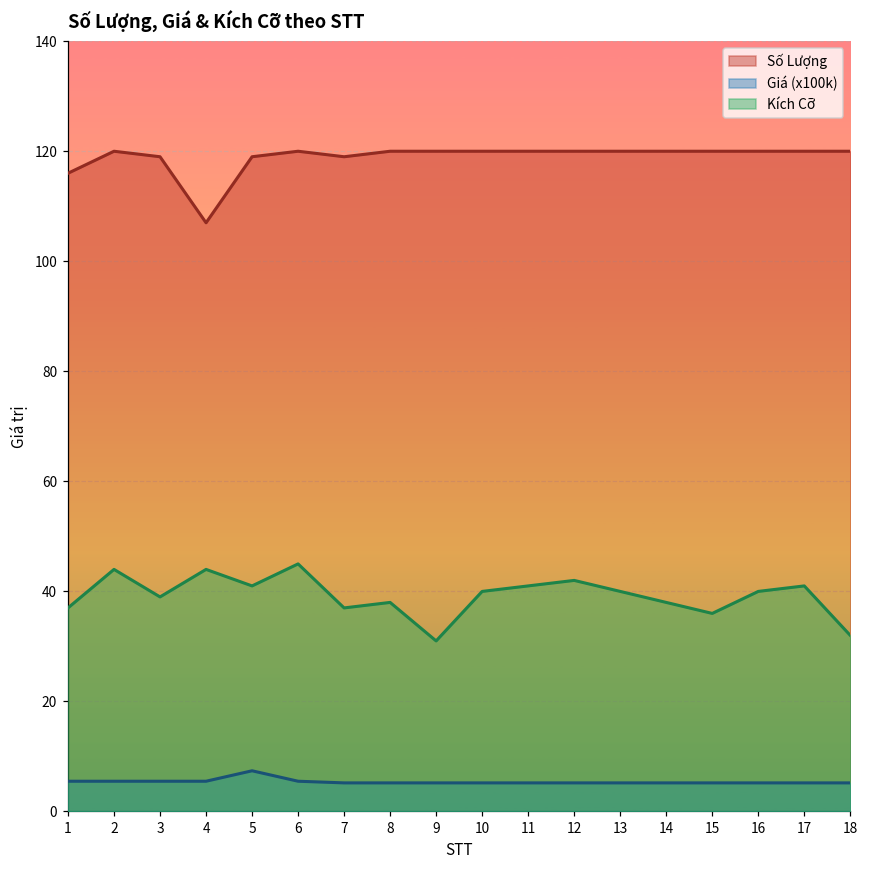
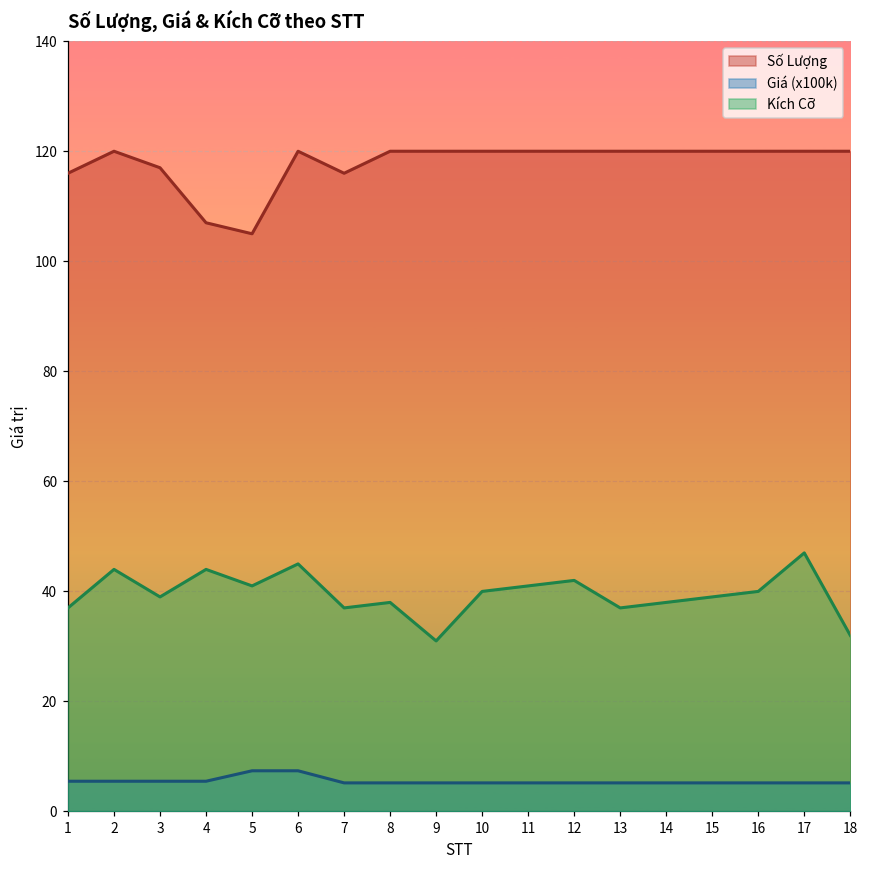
Số Lượng, 3: 119 -> 117
Số Lượng, 5: 119 -> 105
Giá (x100k), 6: 6 -> 7
Số Lượng, 7: 119 -> 116
Kích Cỡ, 13: 40 -> 37
Kích Cỡ, 15: 36 -> 39
Kích Cỡ, 17: 41 -> 47
